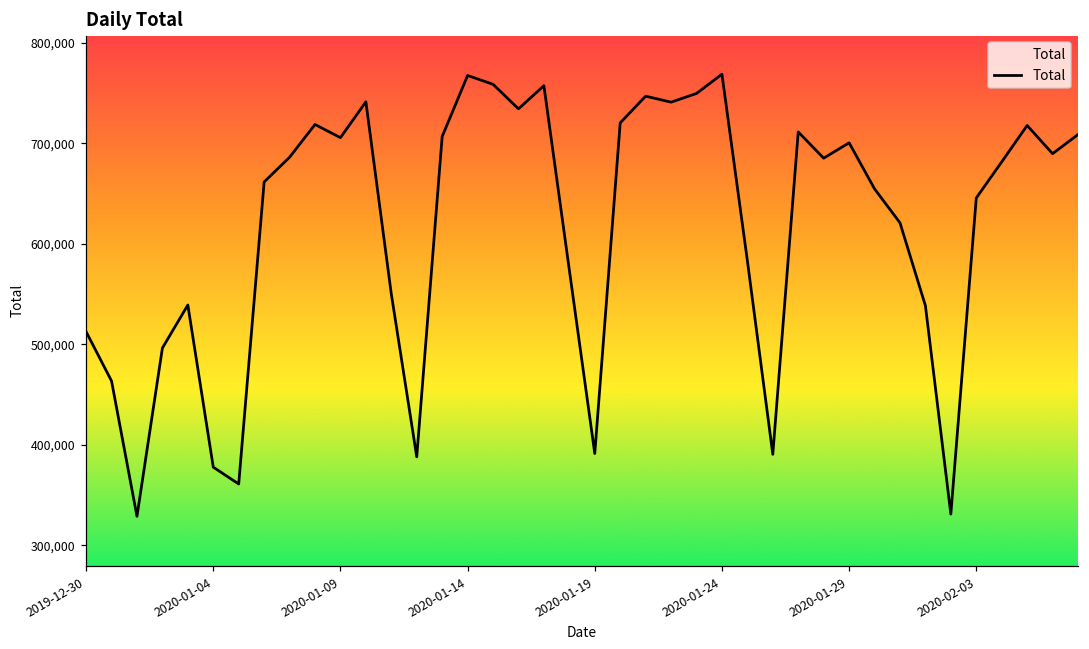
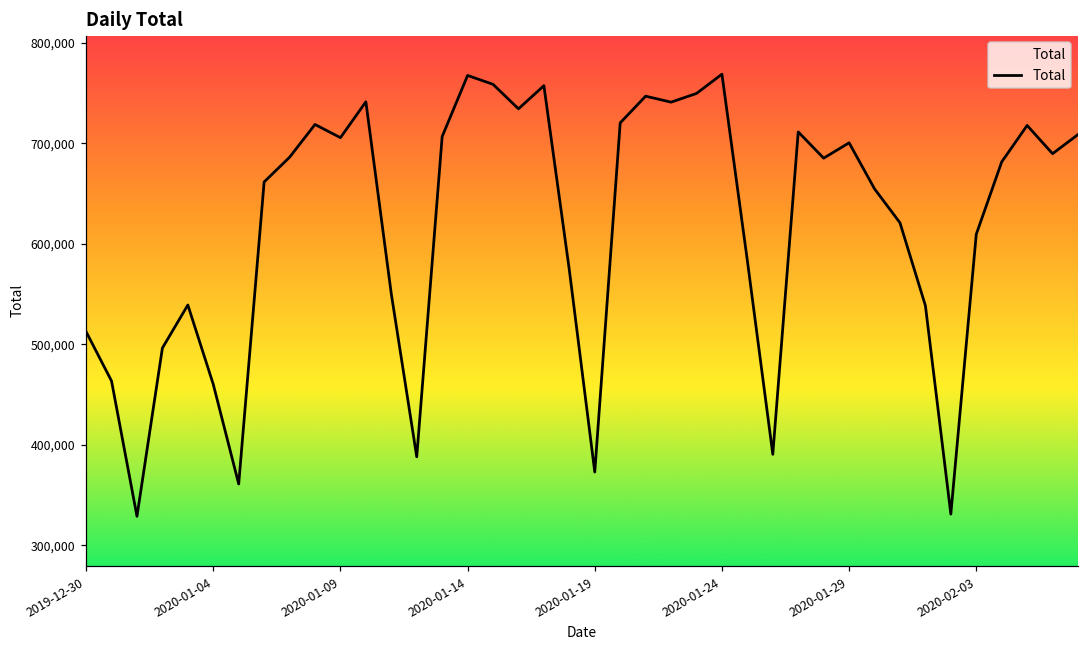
2020-01-04: 380,000 -> 460,000
2020-01-19: 390,000 -> 370,000
2020-02-03: 650,000 -> 610,000
